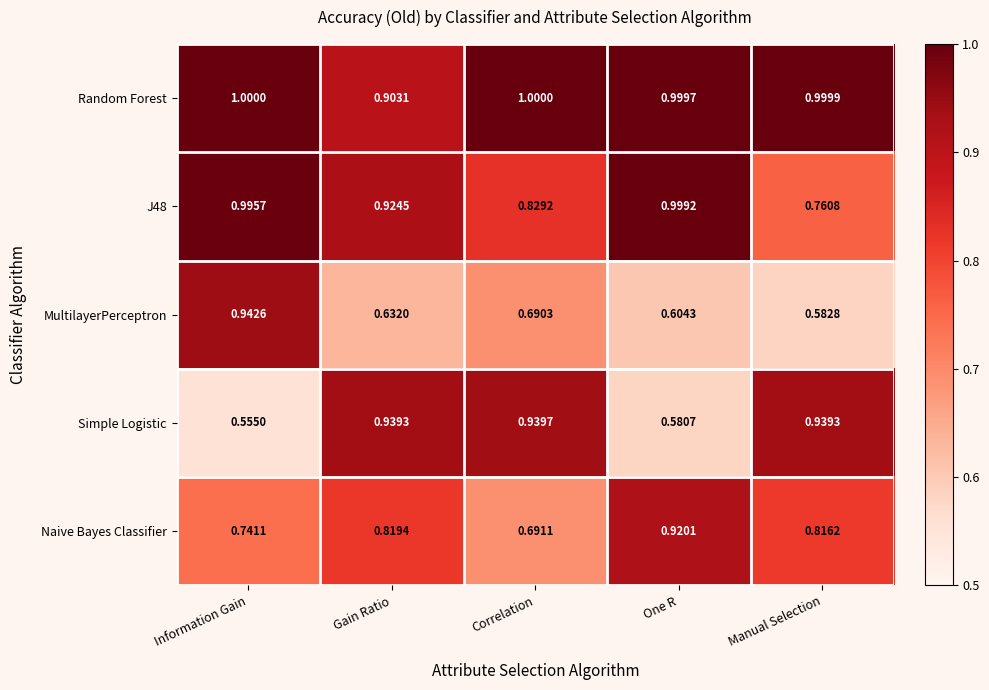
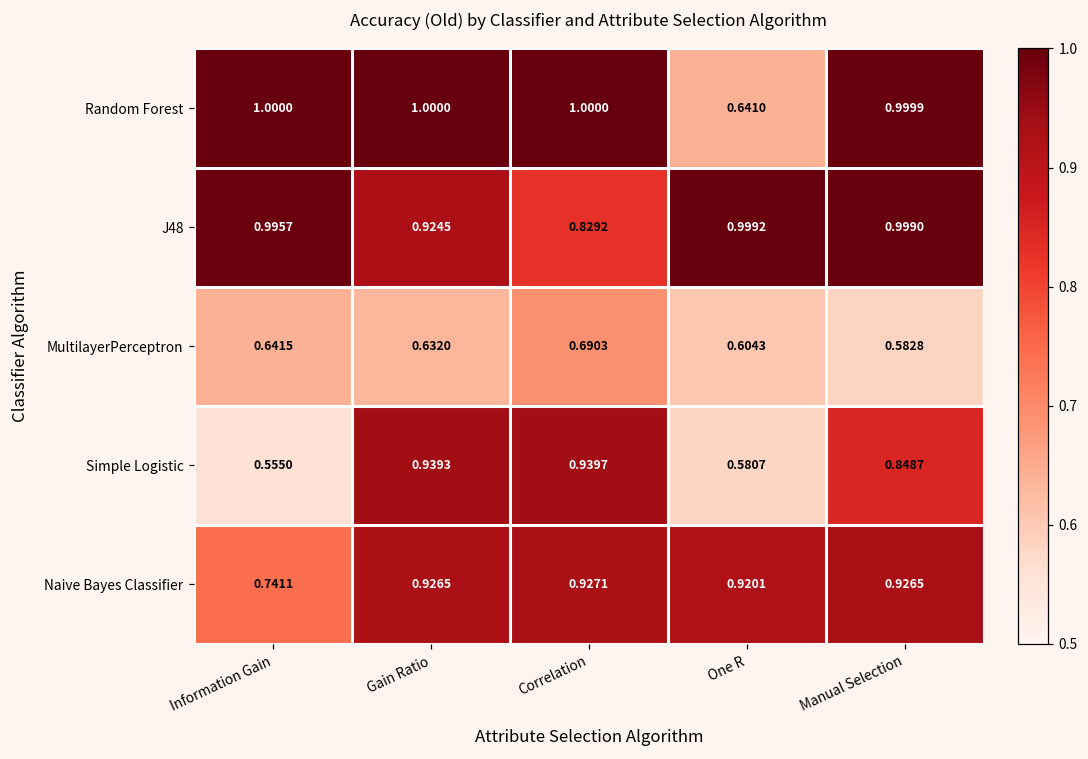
Random Forest, Gain Ratio: 0.9031 -> 1.0000
Random Forest, One R: 0.9997 -> 0.6410
J48, Manual Selection: 0.7608 -> 0.9990
MultilayerPerceptron, Information Gain: 0.9426 -> 0.6415
Simple Logistic, Manual Selection: 0.9393 -> 0.8487
Naive Bayes Classifier, Gain Ratio: 0.8194 -> 0.9265
Naive Bayes Classifier, Correlation: 0.6911 -> 0.9271
Naive Bayes Classifier, Manual Selection: 0.8162 -> 0.9265
